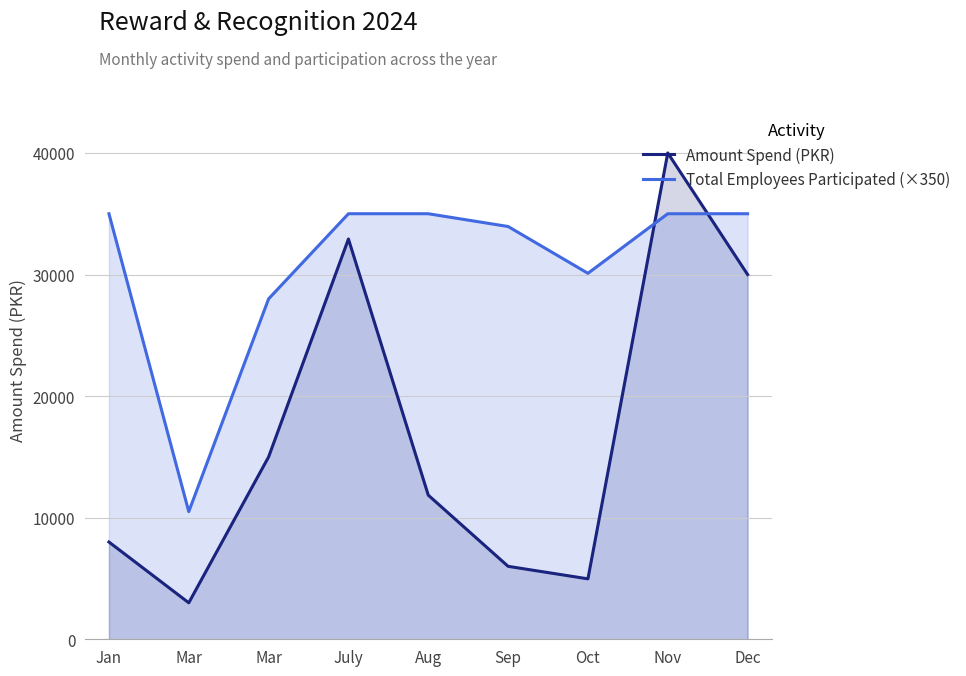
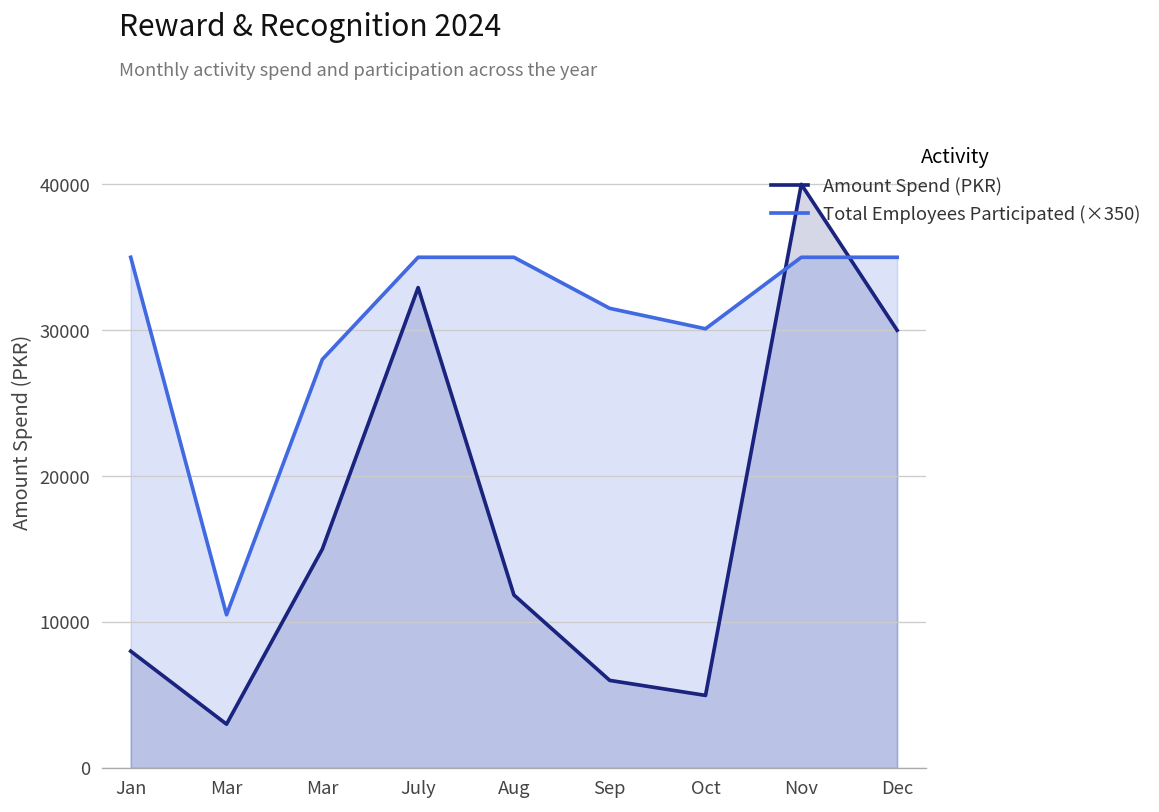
Total Employees Participated (×350), Sep: 34000 -> 31500
